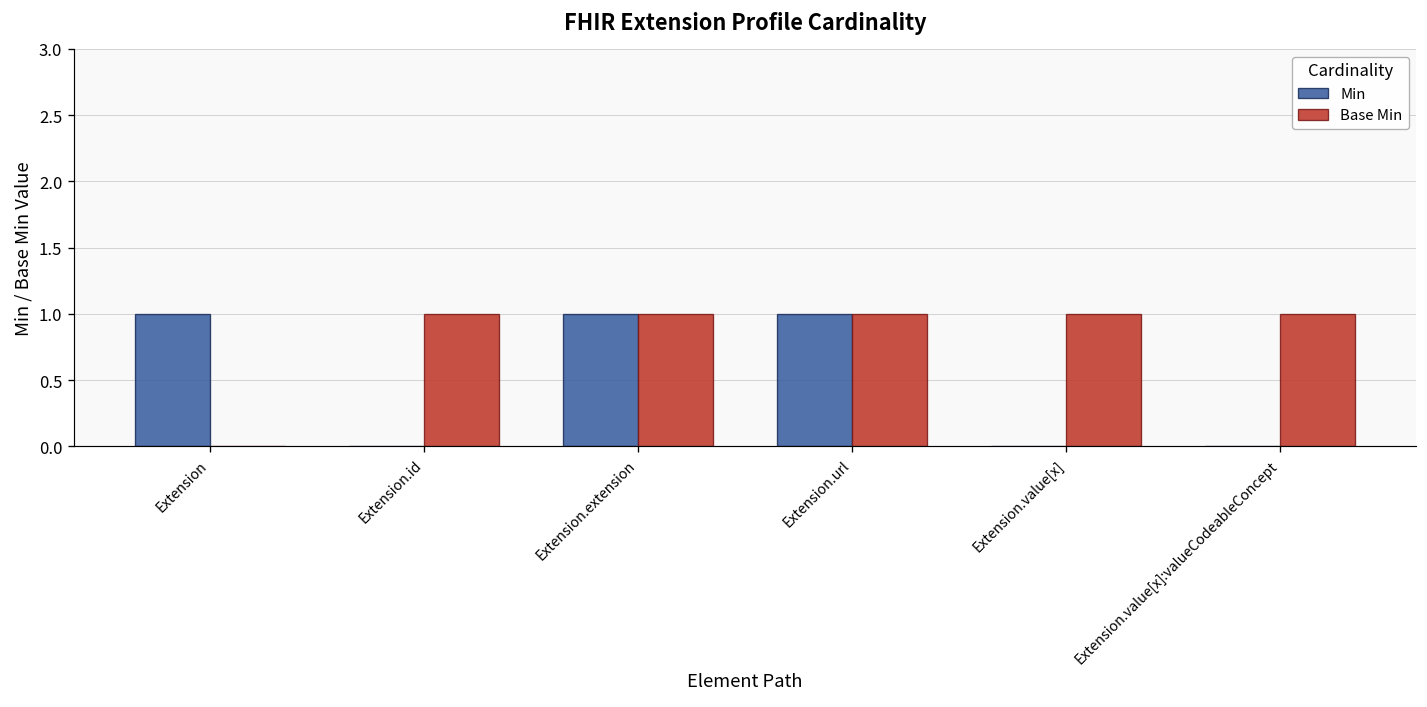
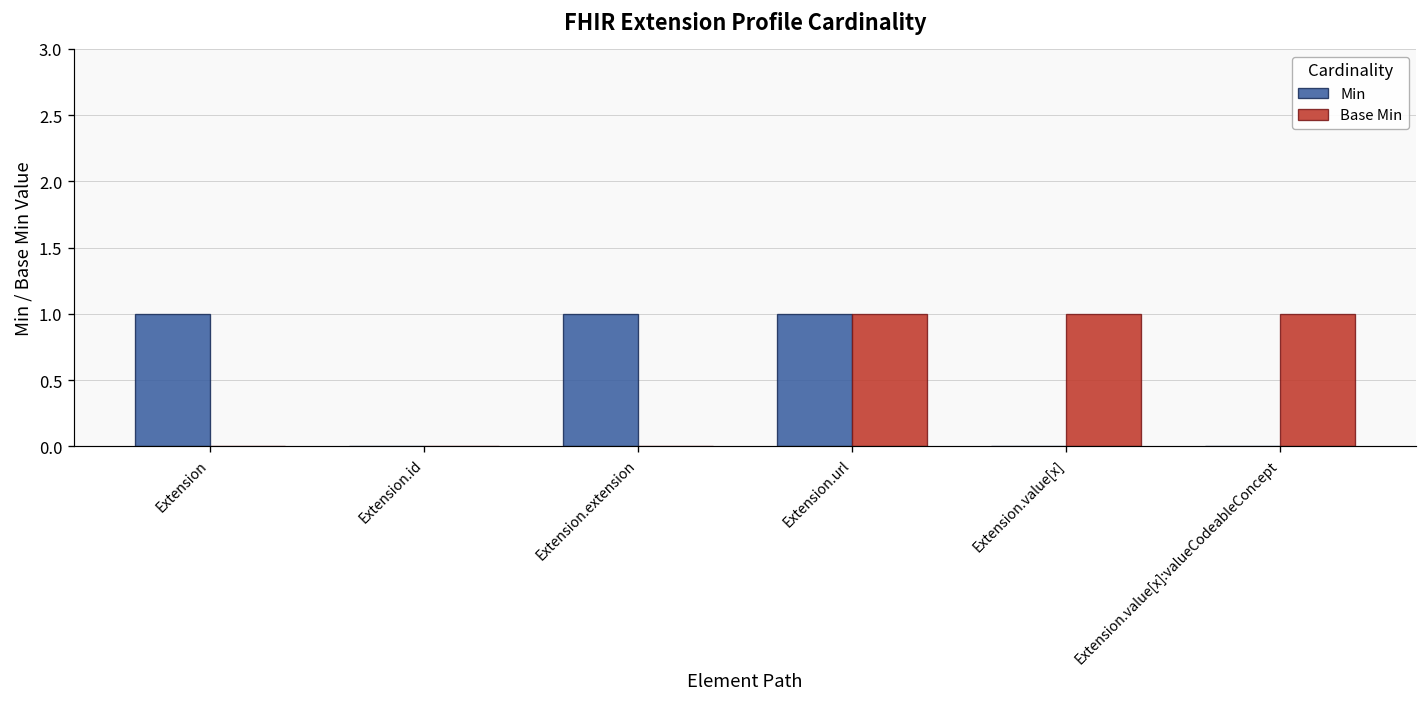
Base Min, Extension.id: 1 -> 0
Base Min, Extension.extension: 1 -> 0
